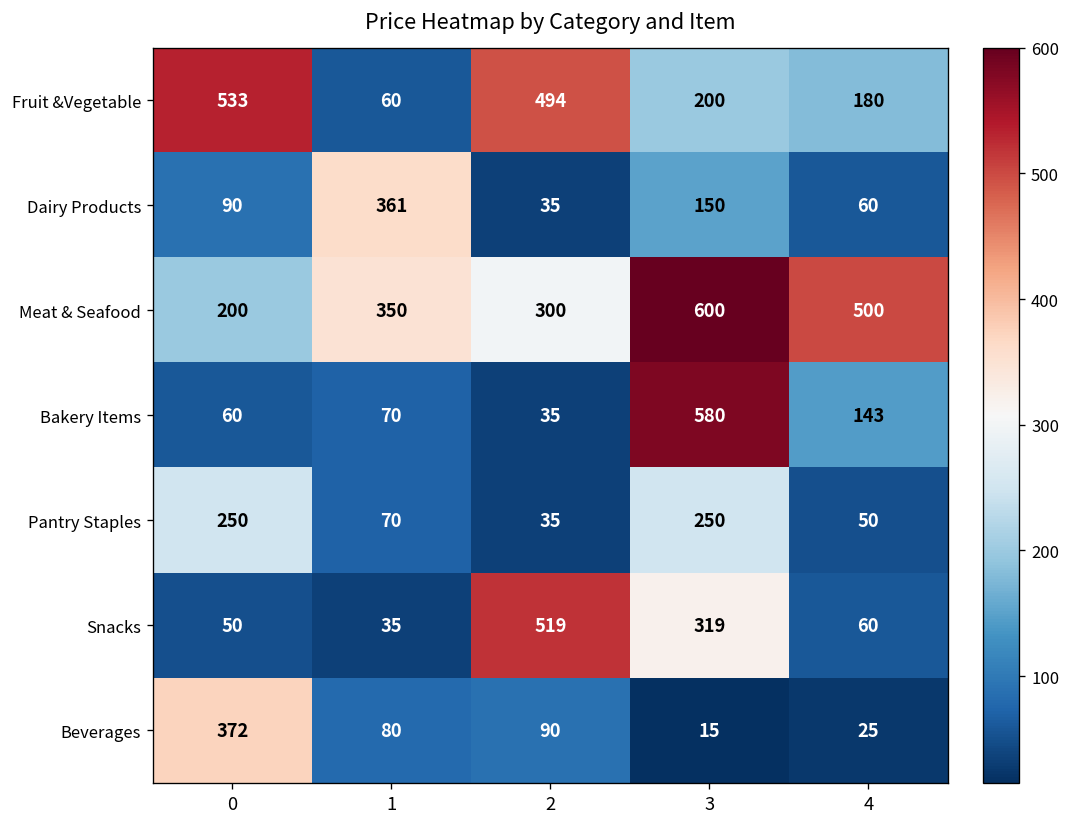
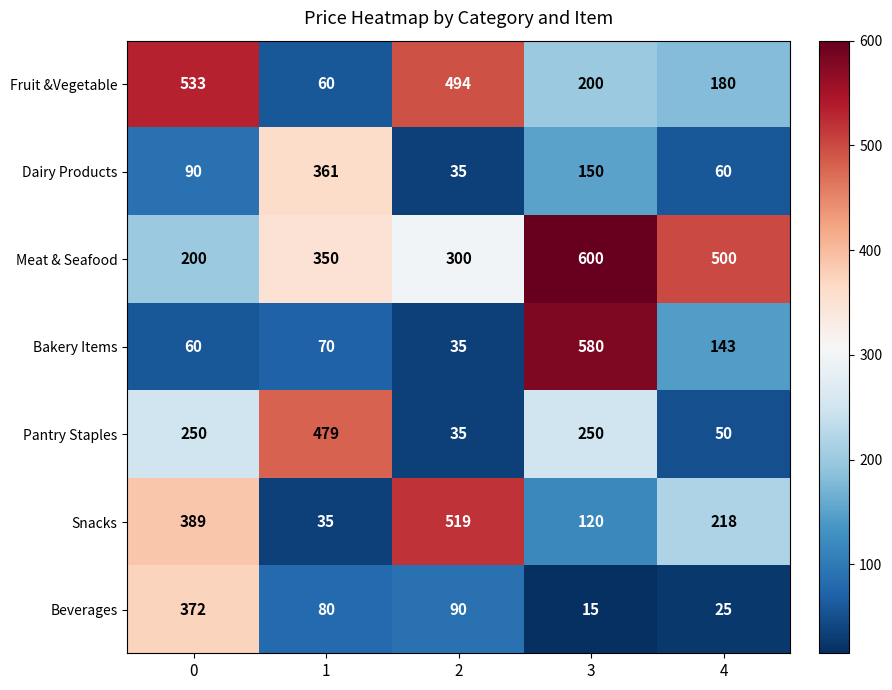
Pantry Staples, 1: 70 -> 479
Snacks, 0: 50 -> 389
Snacks, 3: 319 -> 120
Snacks, 4: 60 -> 218
